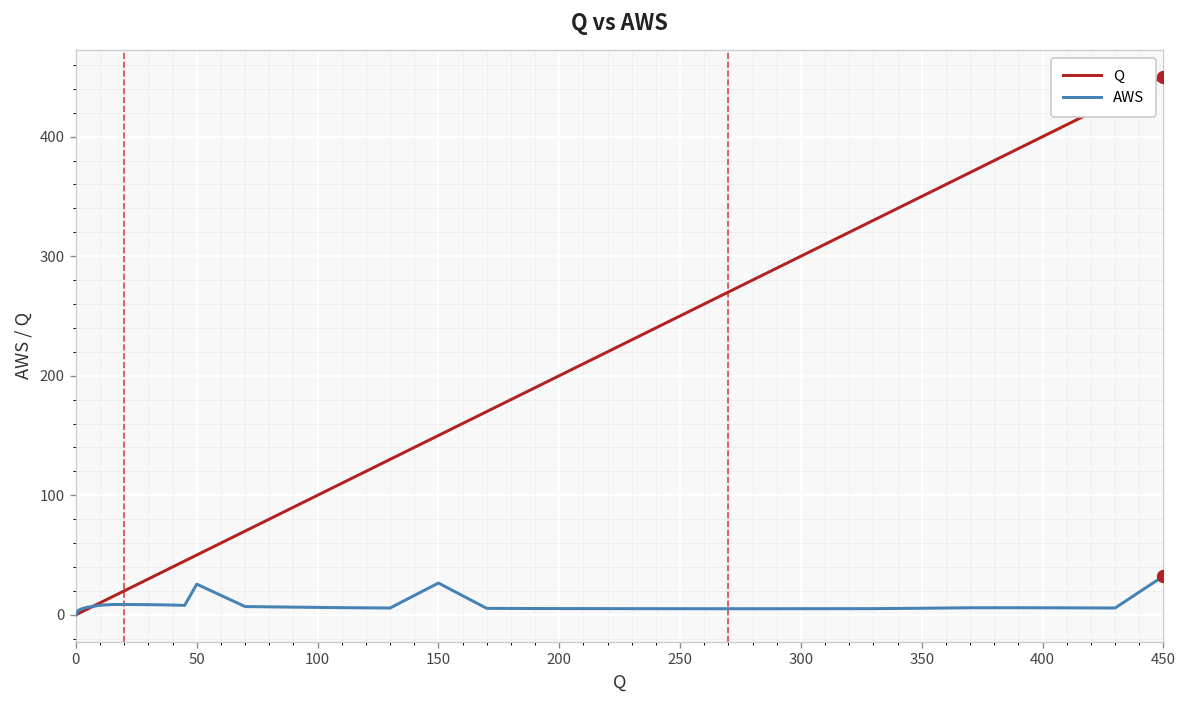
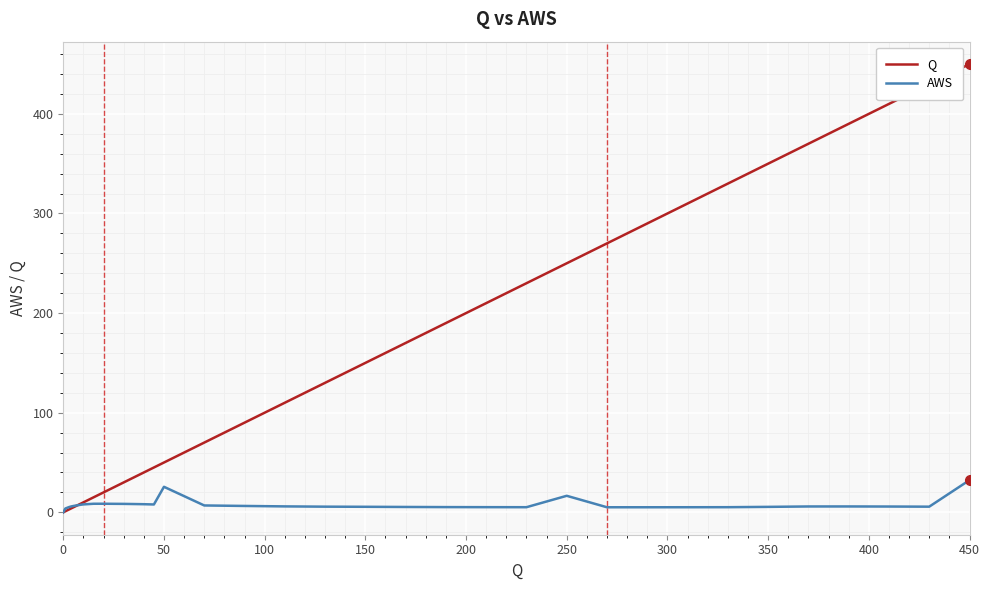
AWS, 150: 30 -> 10
AWS, 250: 10 -> 20
